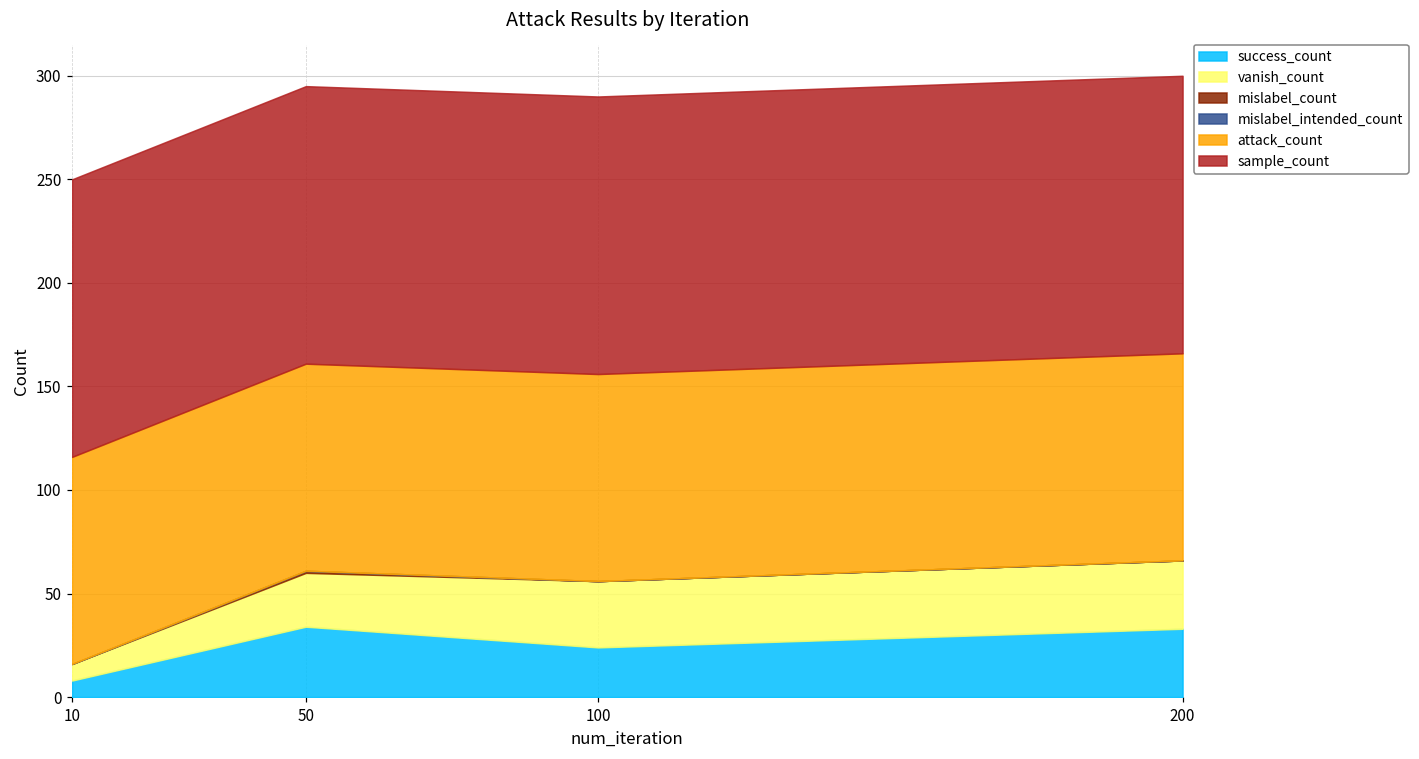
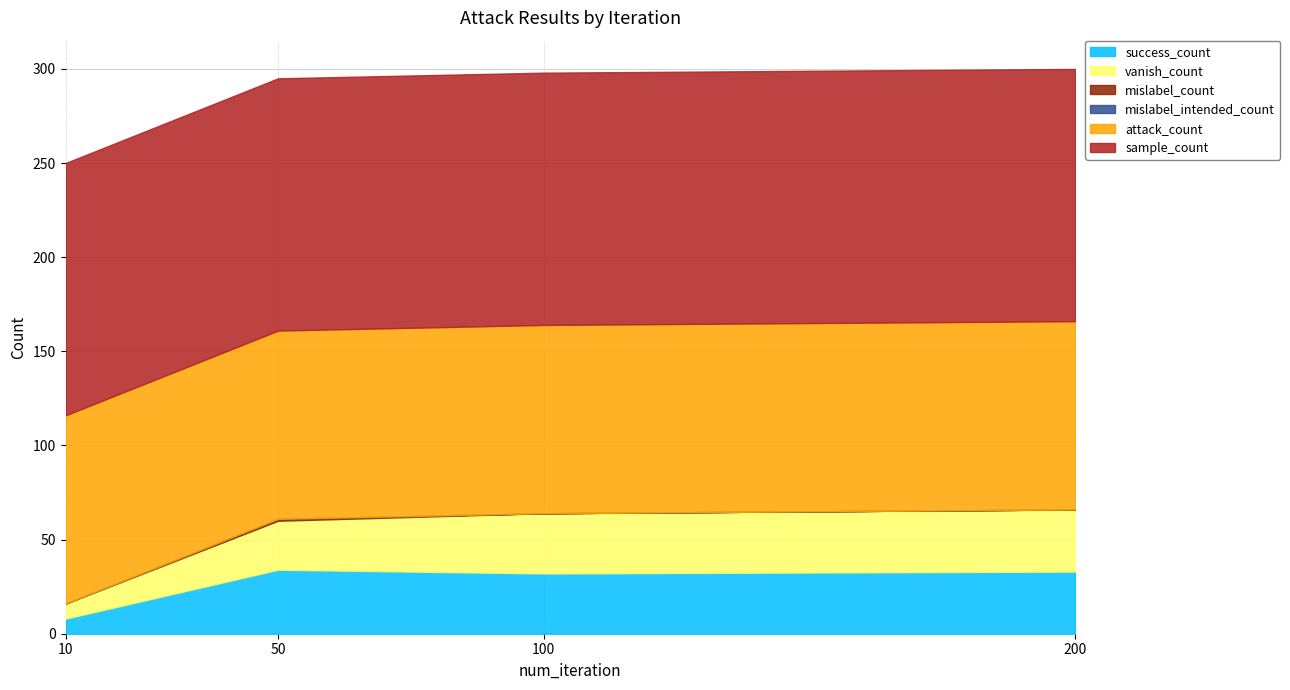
success_count, 100: 24 -> 32
